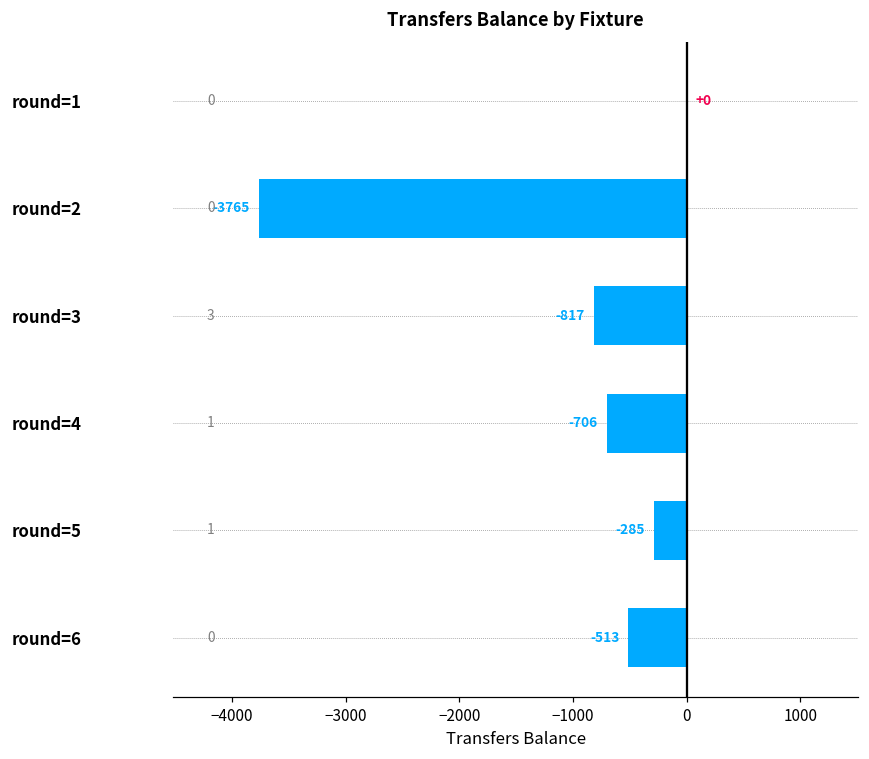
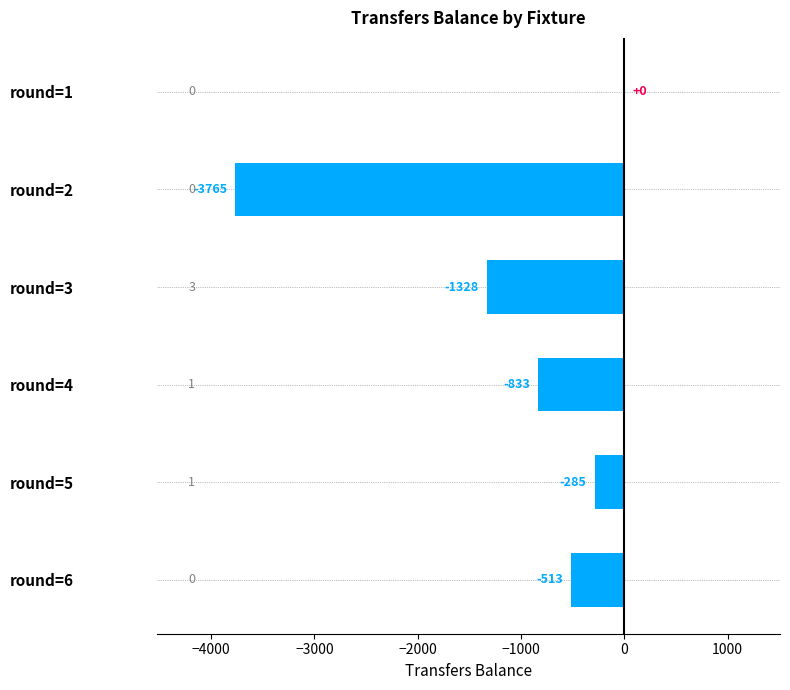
round=3: -817 -> -1328
round=4: -706 -> -833
